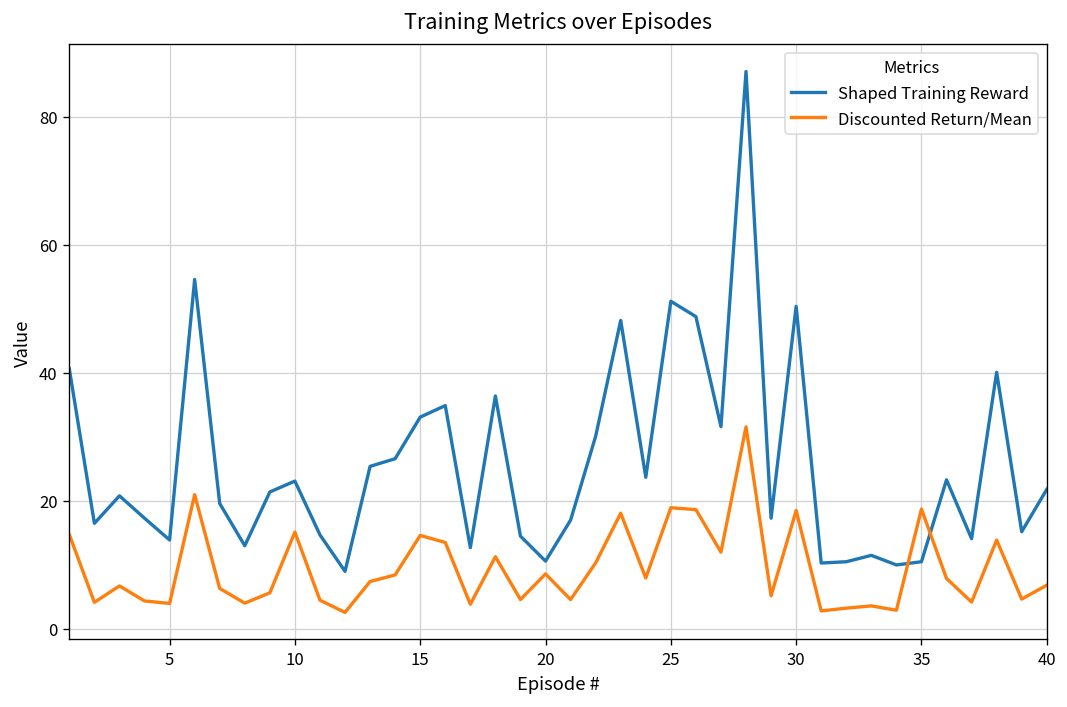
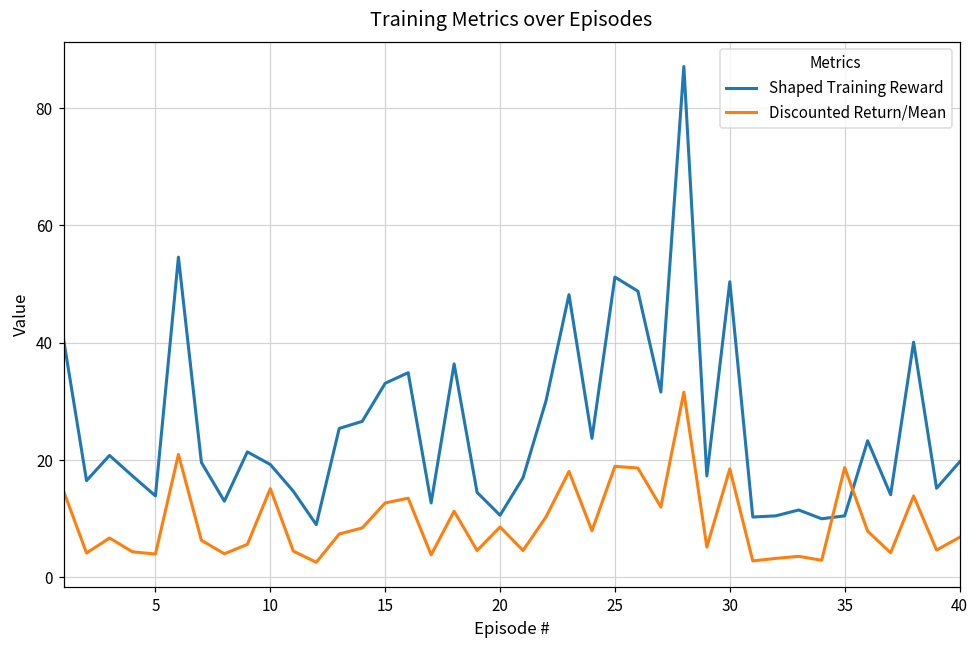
Shaped Training Reward, 10: 23 -> 19
Discounted Return/Mean, 15: 15 -> 13
Shaped Training Reward, 40: 22 -> 20
